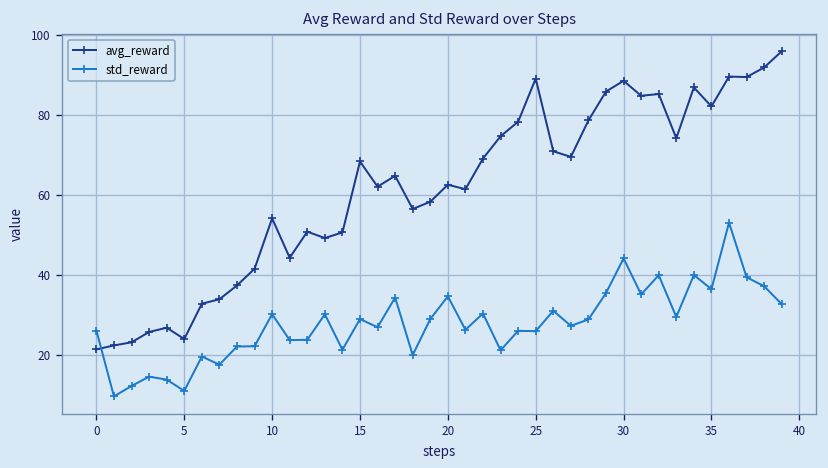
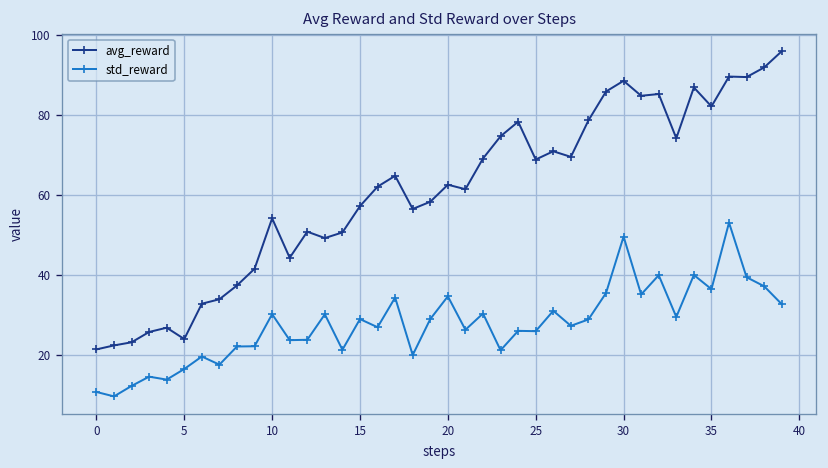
std_reward, 0: 26 -> 11
std_reward, 5: 11 -> 16
avg_reward, 15: 68 -> 57
avg_reward, 25: 89 -> 69
std_reward, 30: 44 -> 50
